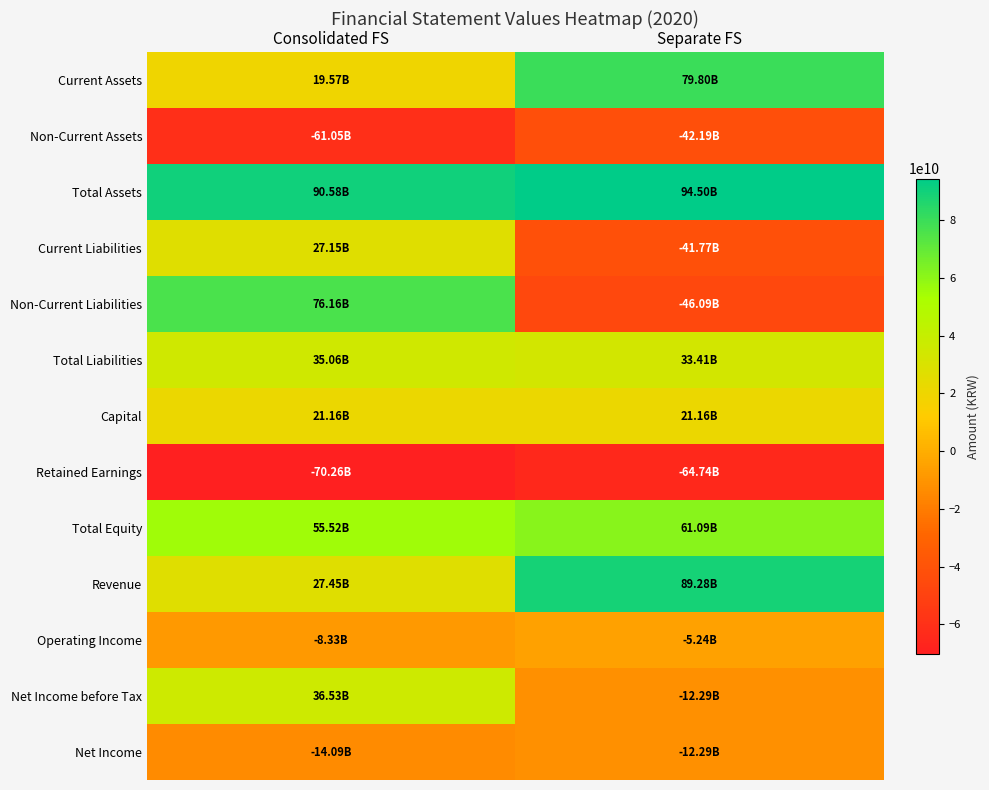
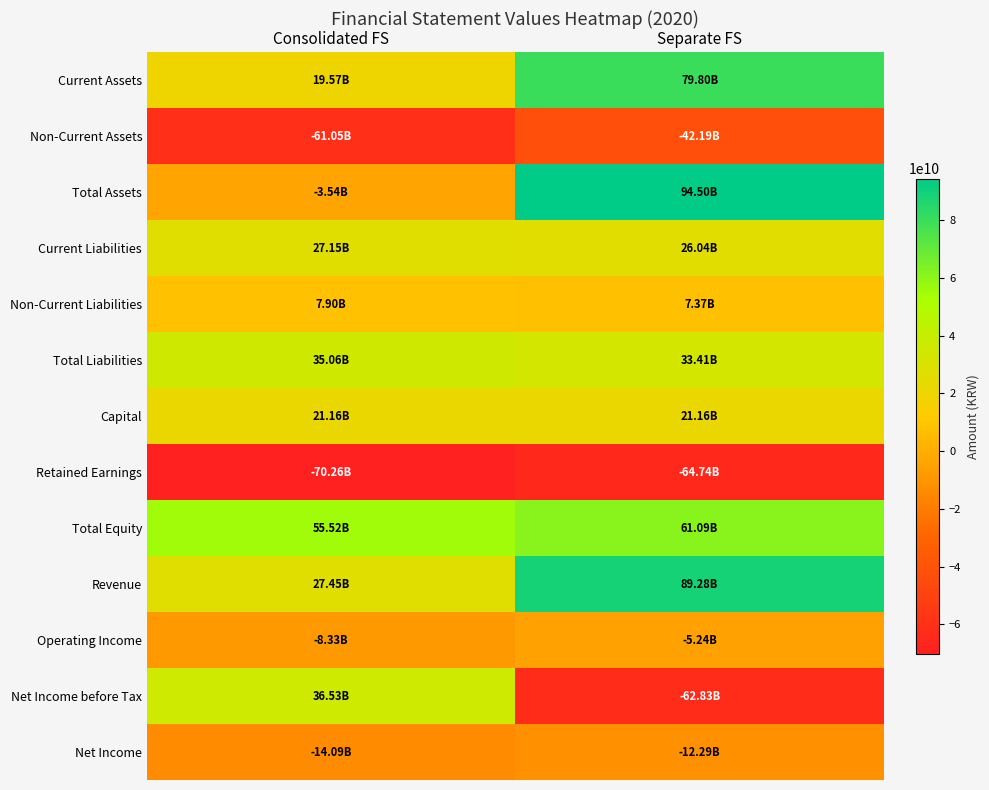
Total Assets, Consolidated FS: 90.58B -> -3.54B
Current Liabilities, Separate FS: -41.77B -> 26.04B
Non-Current Liabilities, Consolidated FS: 76.16B -> 7.90B
Non-Current Liabilities, Separate FS: -46.09B -> 7.37B
Net Income before Tax, Separate FS: -12.29B -> -62.83B
